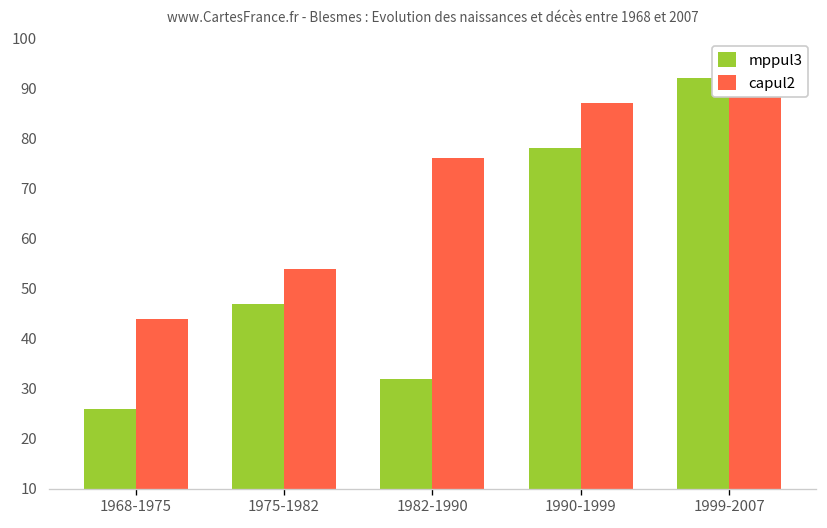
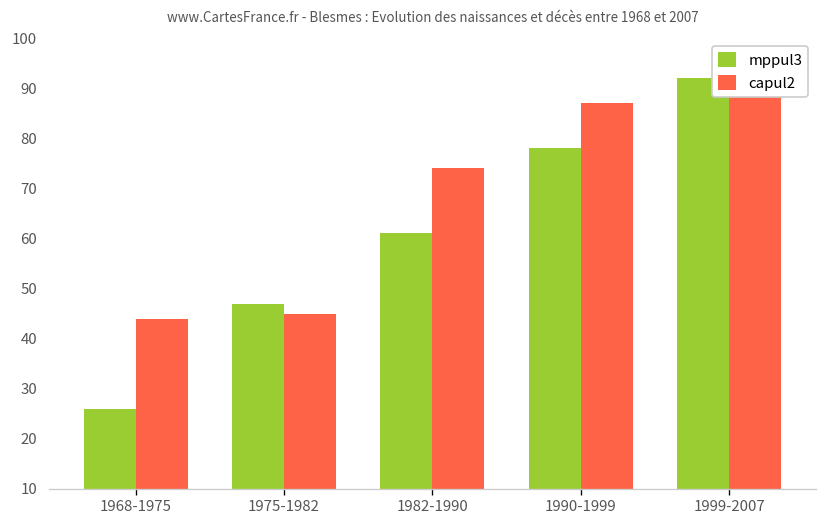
capul2, 1975-1982: 54 -> 45
mppul3, 1982-1990: 32 -> 61
capul2, 1982-1990: 76 -> 74
